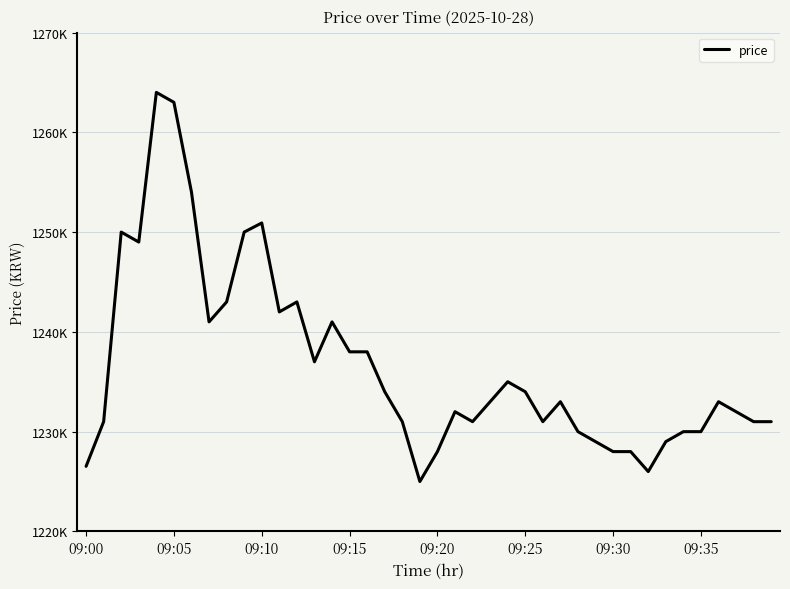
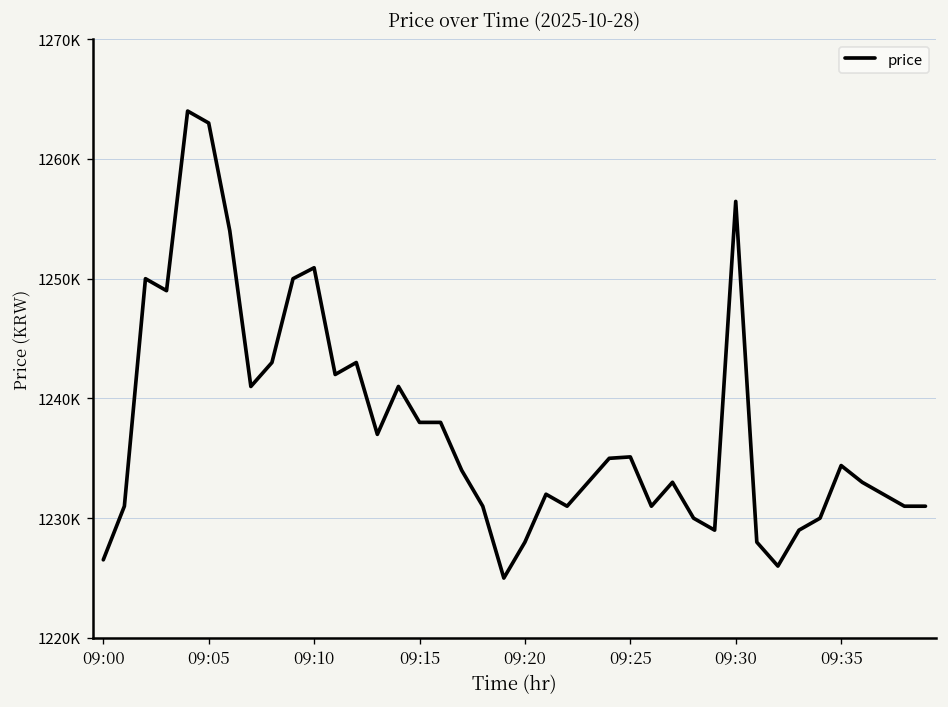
09:25: 1234000 -> 1235000
09:30: 1228000 -> 1256000
09:35: 1230000 -> 1234000
